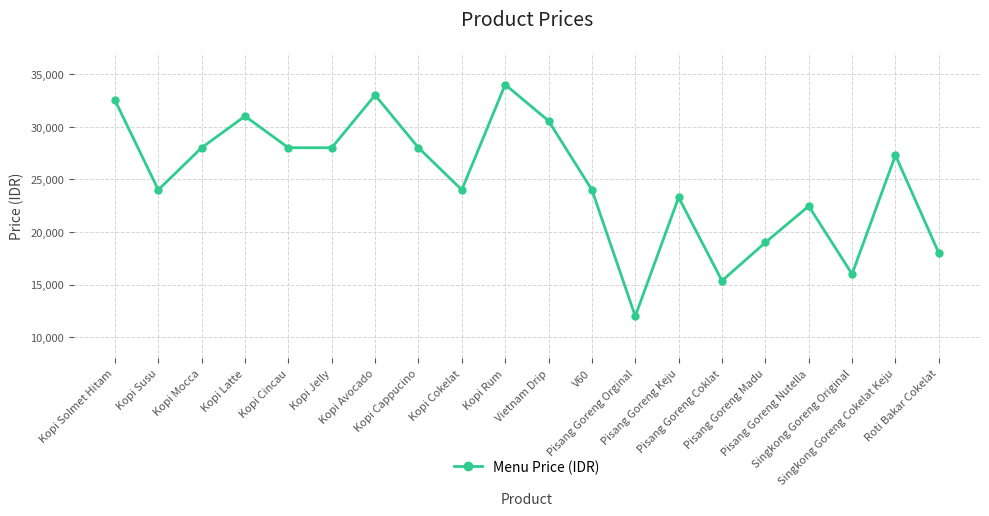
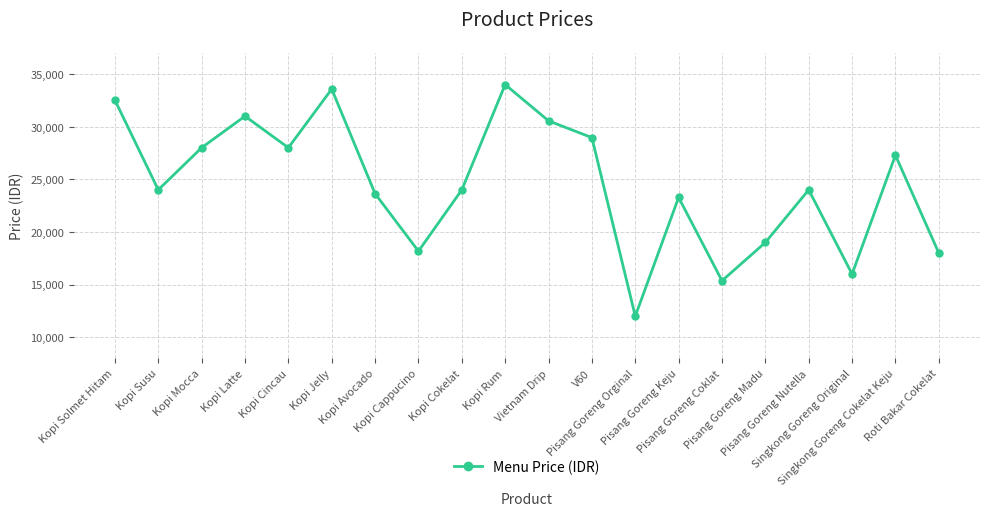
Kopi Jelly: 28,000 -> 33,600
Kopi Avocado: 33,000 -> 23,600
Kopi Cappucino: 28,000 -> 18,200
V60: 24,000 -> 29,000
Pisang Goreng Nutella: 22,500 -> 24,000
